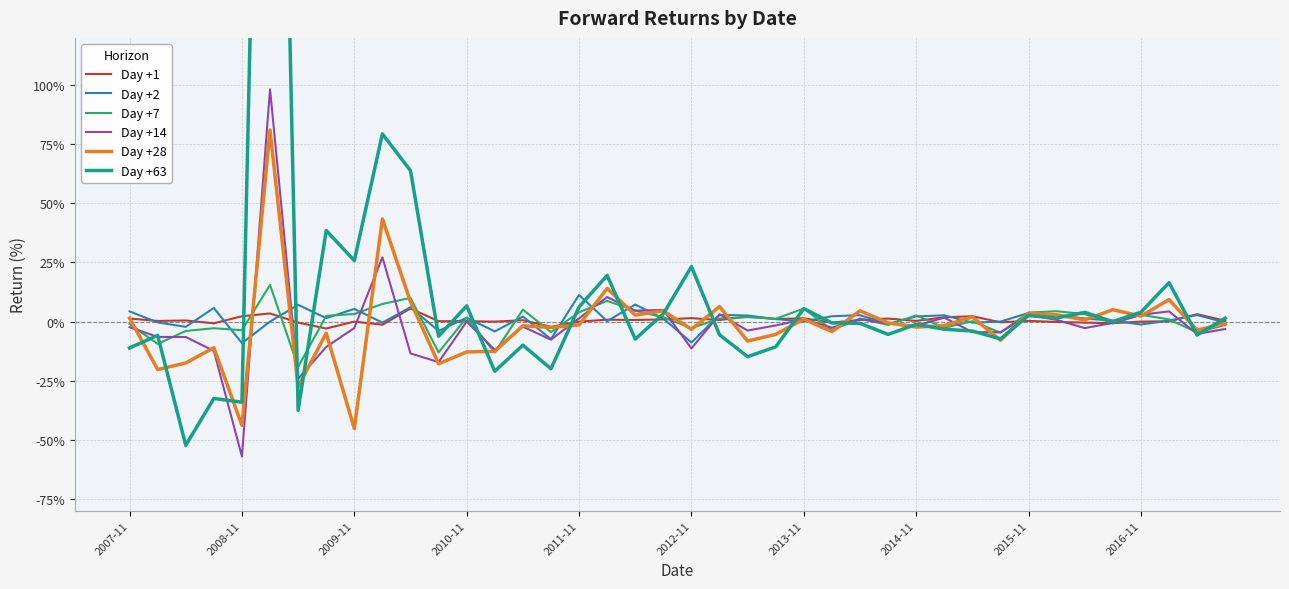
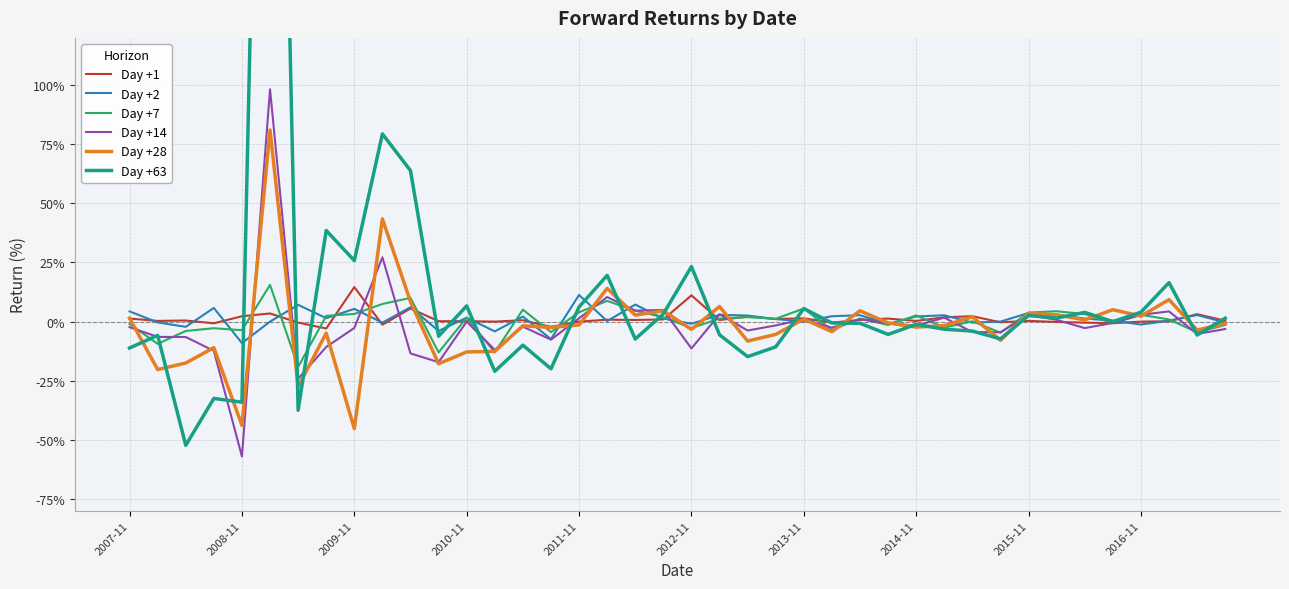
Day +1, 2009-11: 0% -> 15%
Day +1, 2012-11: 1% -> 11%
Day +2, 2012-11: -9% -> -1%
